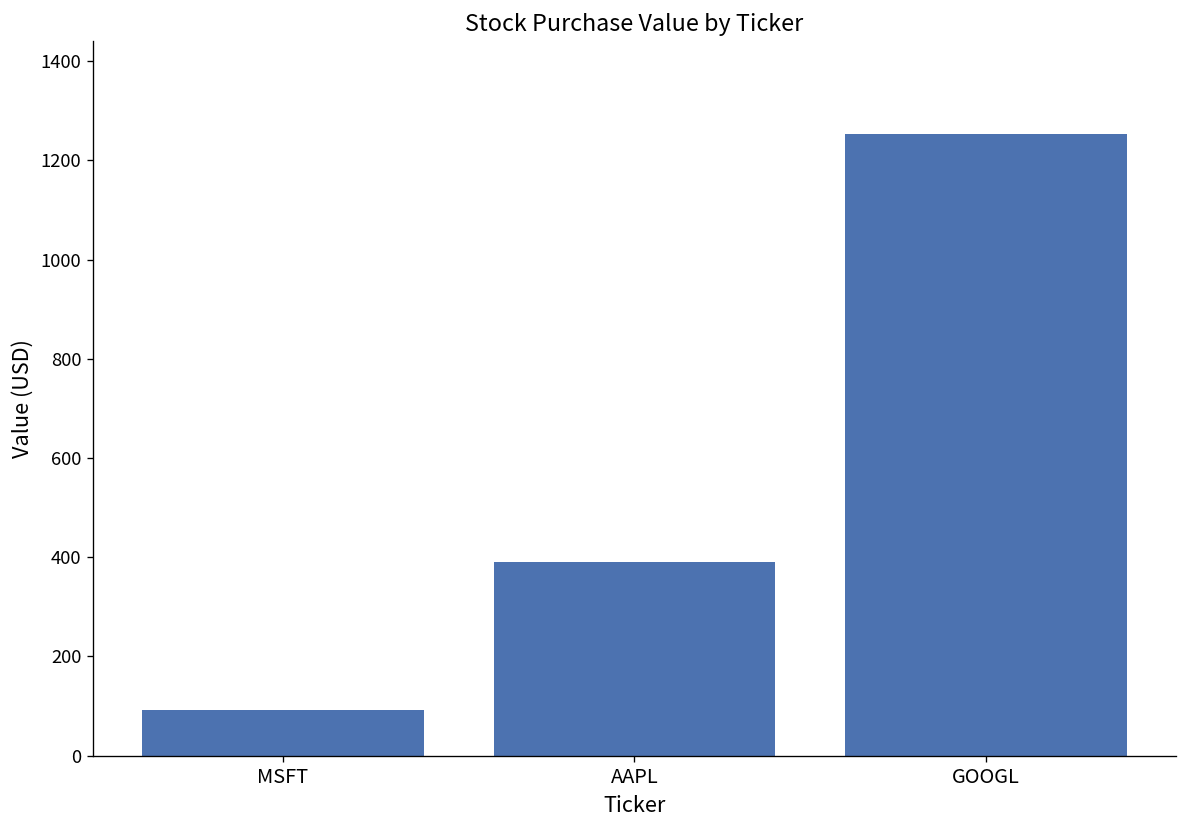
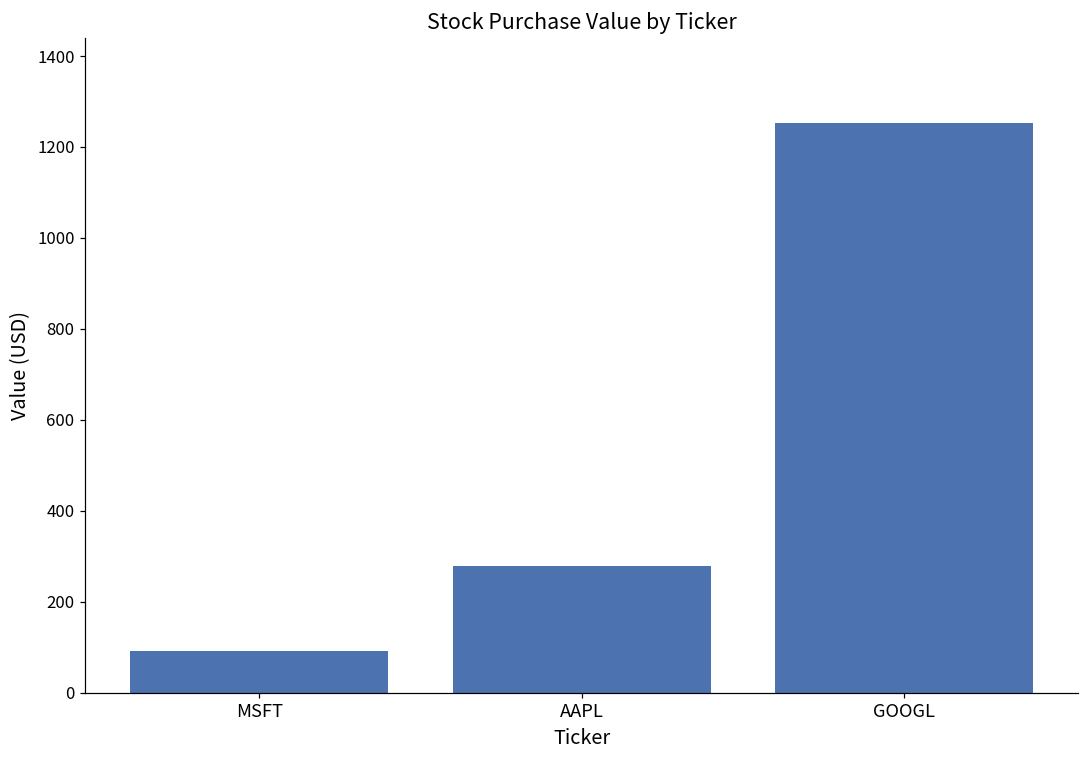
AAPL: 390 -> 280
